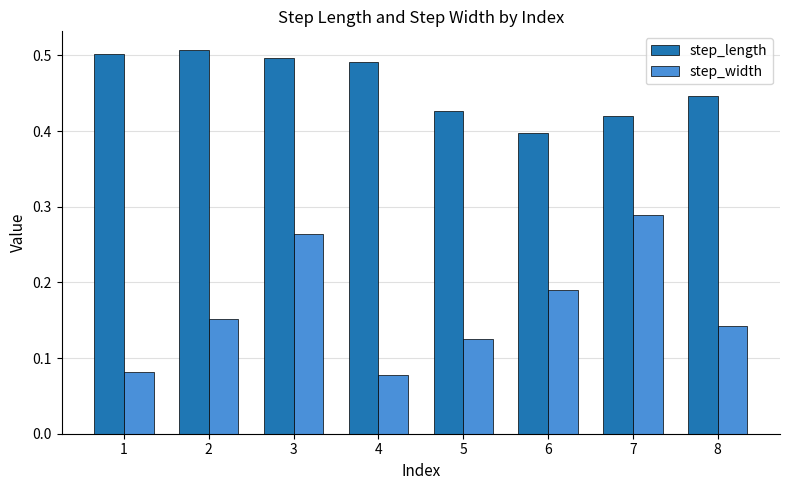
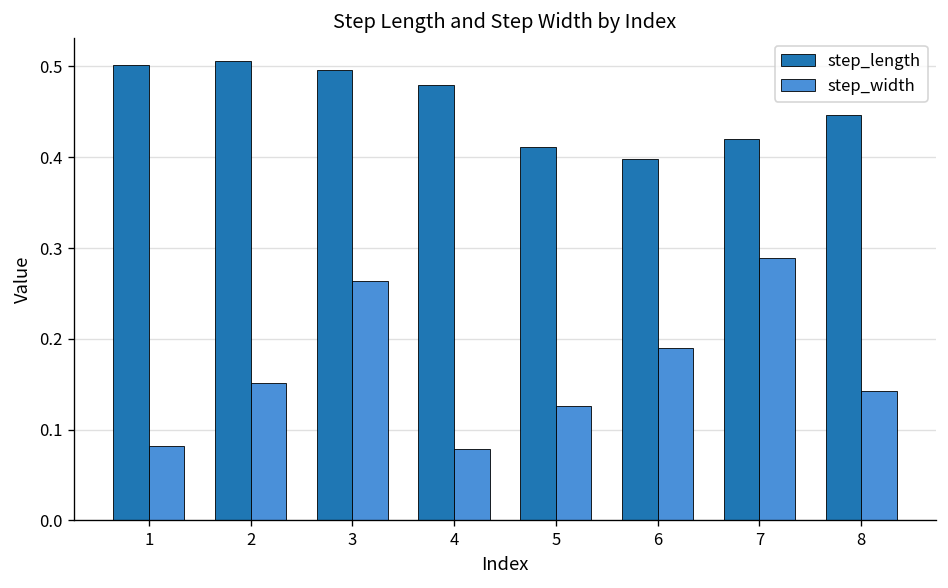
step_length, 4: 0.49 -> 0.48
step_length, 5: 0.43 -> 0.41
